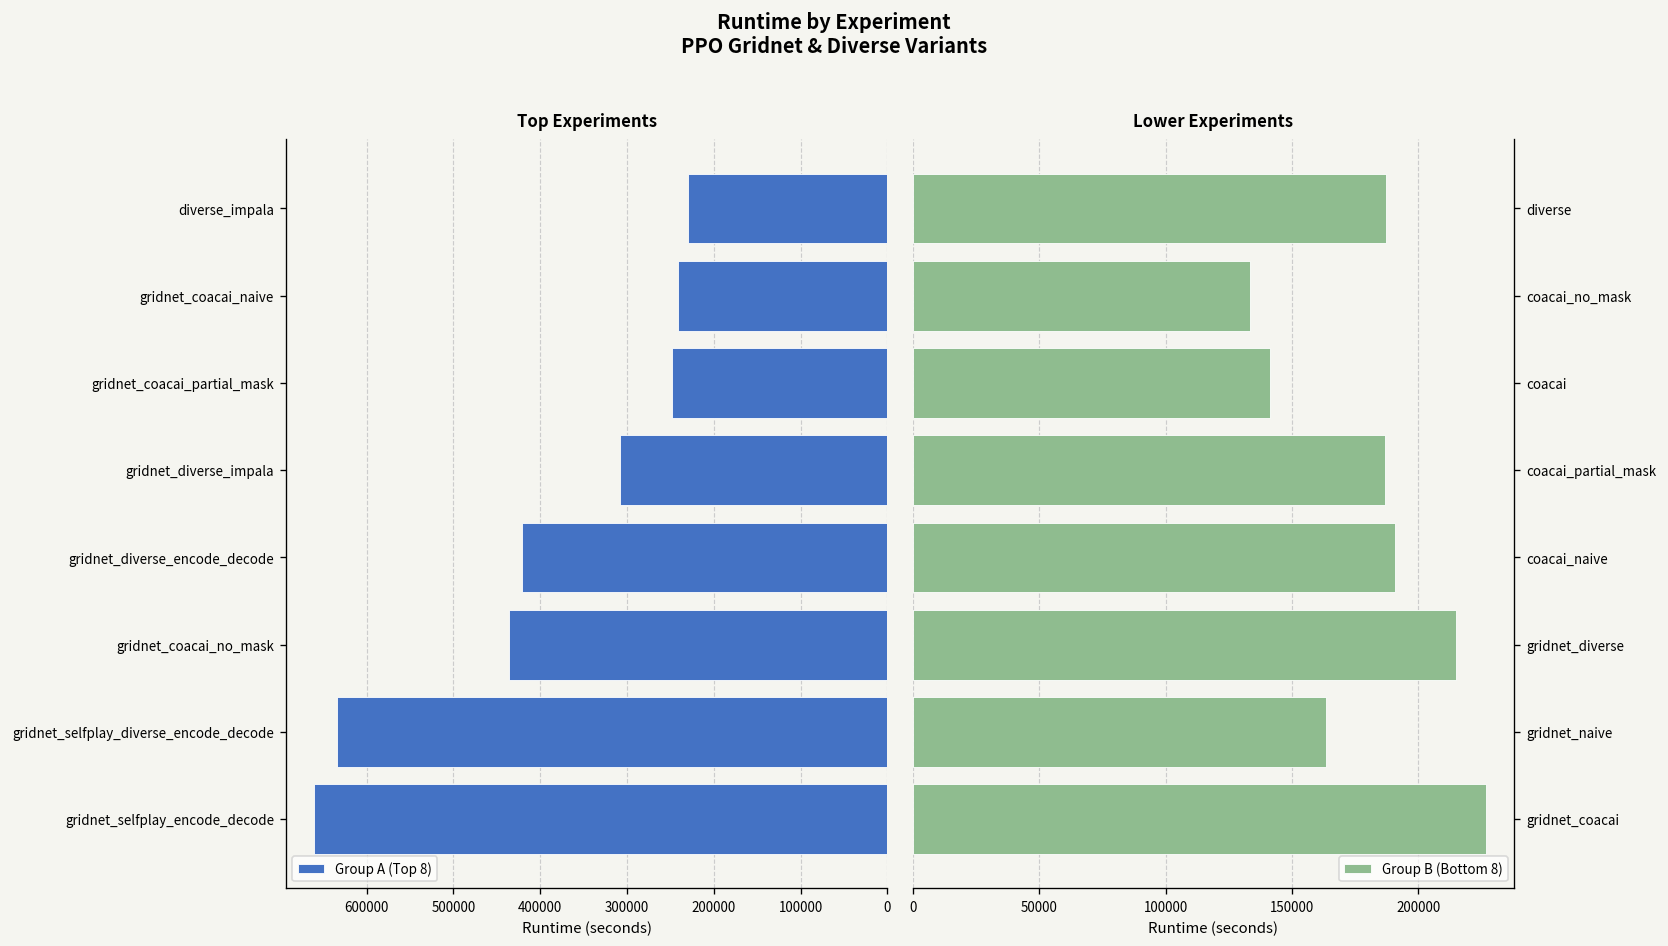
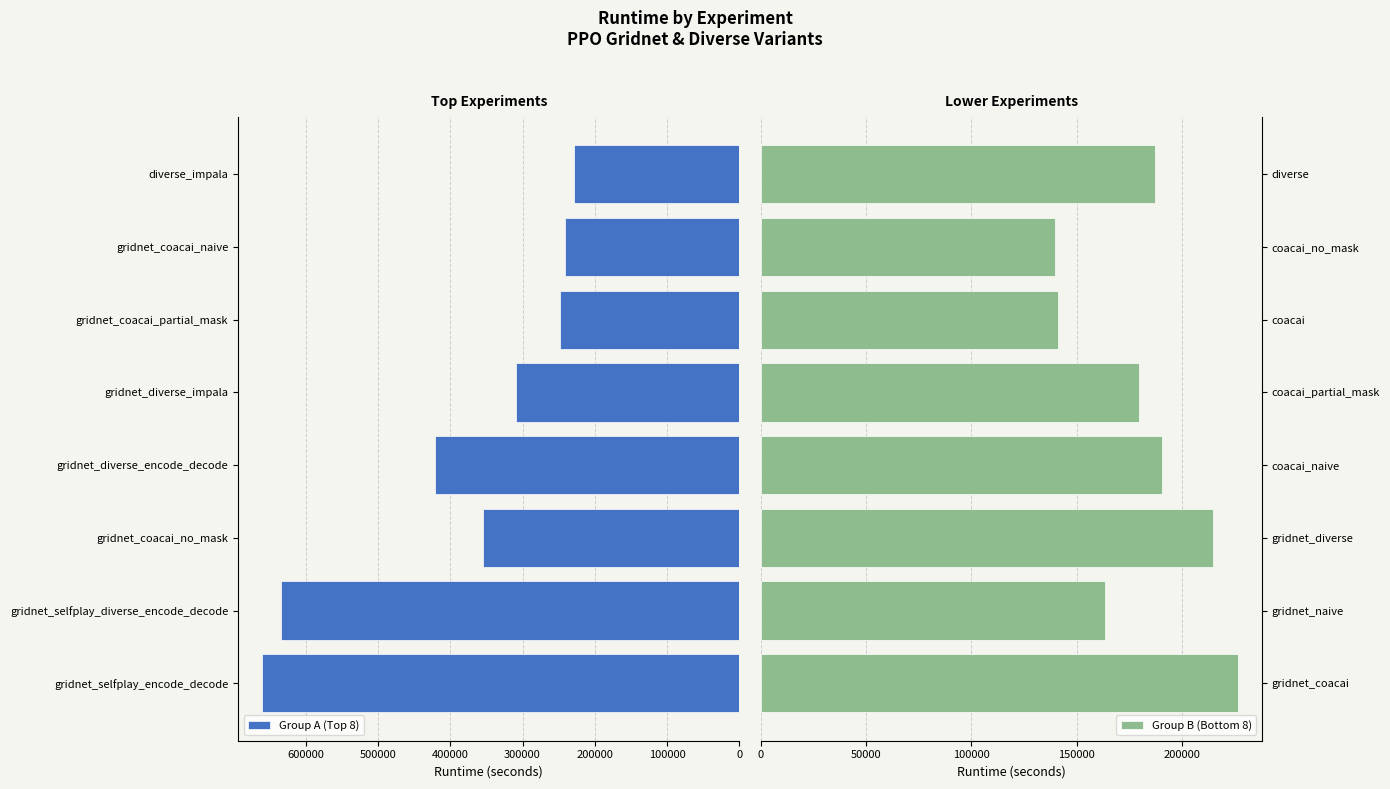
Top Experiments, gridnet_coacai_no_mask: 440000 -> 350000
Lower Experiments, coacai_no_mask: 133000 -> 140000
Lower Experiments, coacai_partial_mask: 187000 -> 180000
